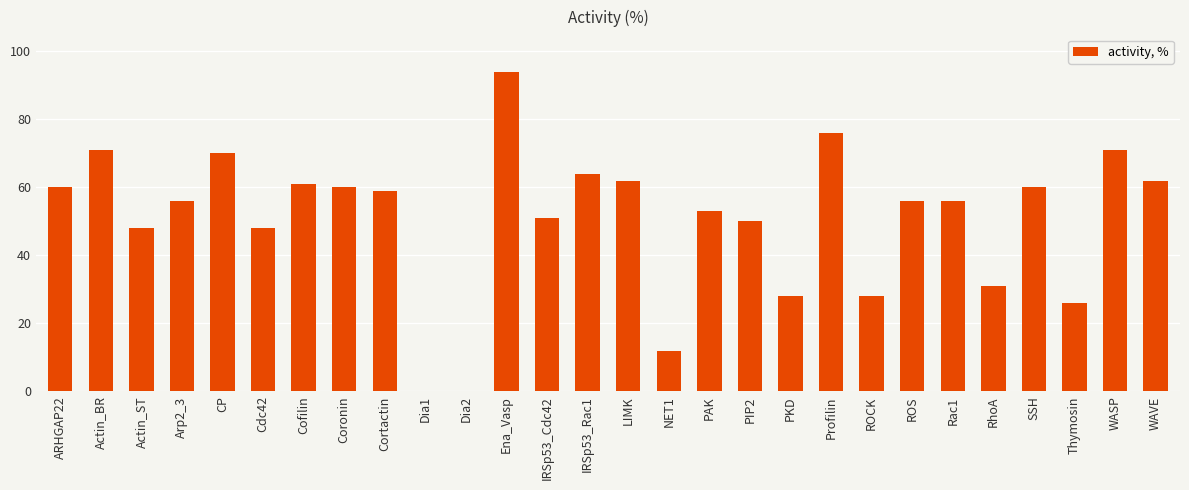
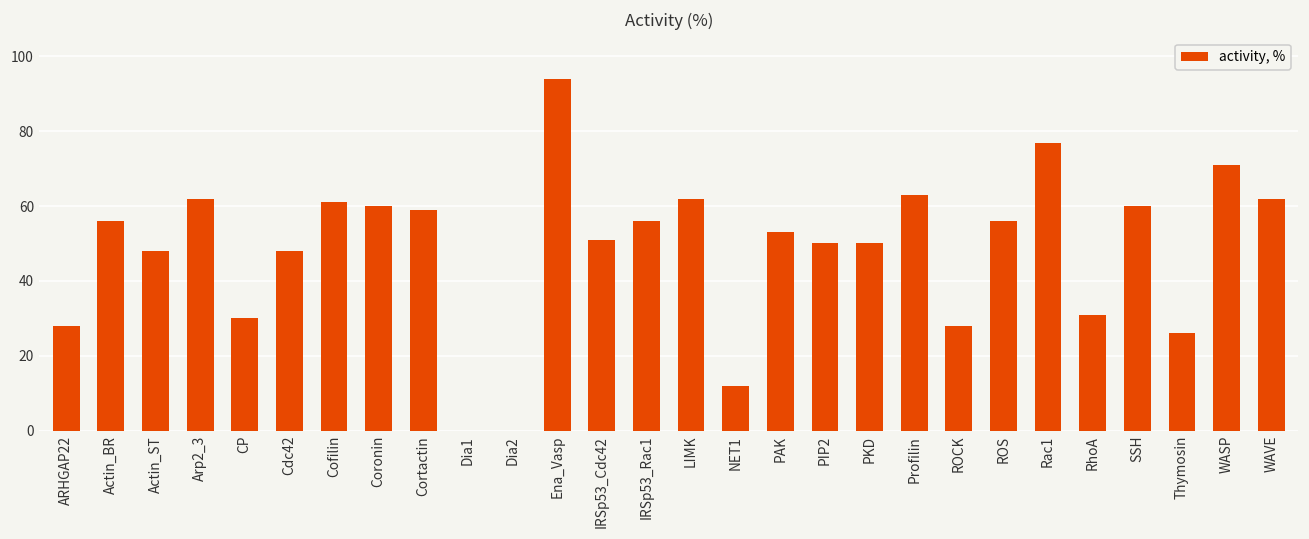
ARHGAP22: 60 -> 28
Actin_BR: 71 -> 56
Arp2_3: 56 -> 62
CP: 70 -> 30
IRSp53_Rac1: 64 -> 56
PKD: 28 -> 50
Profilin: 76 -> 63
Rac1: 56 -> 77
